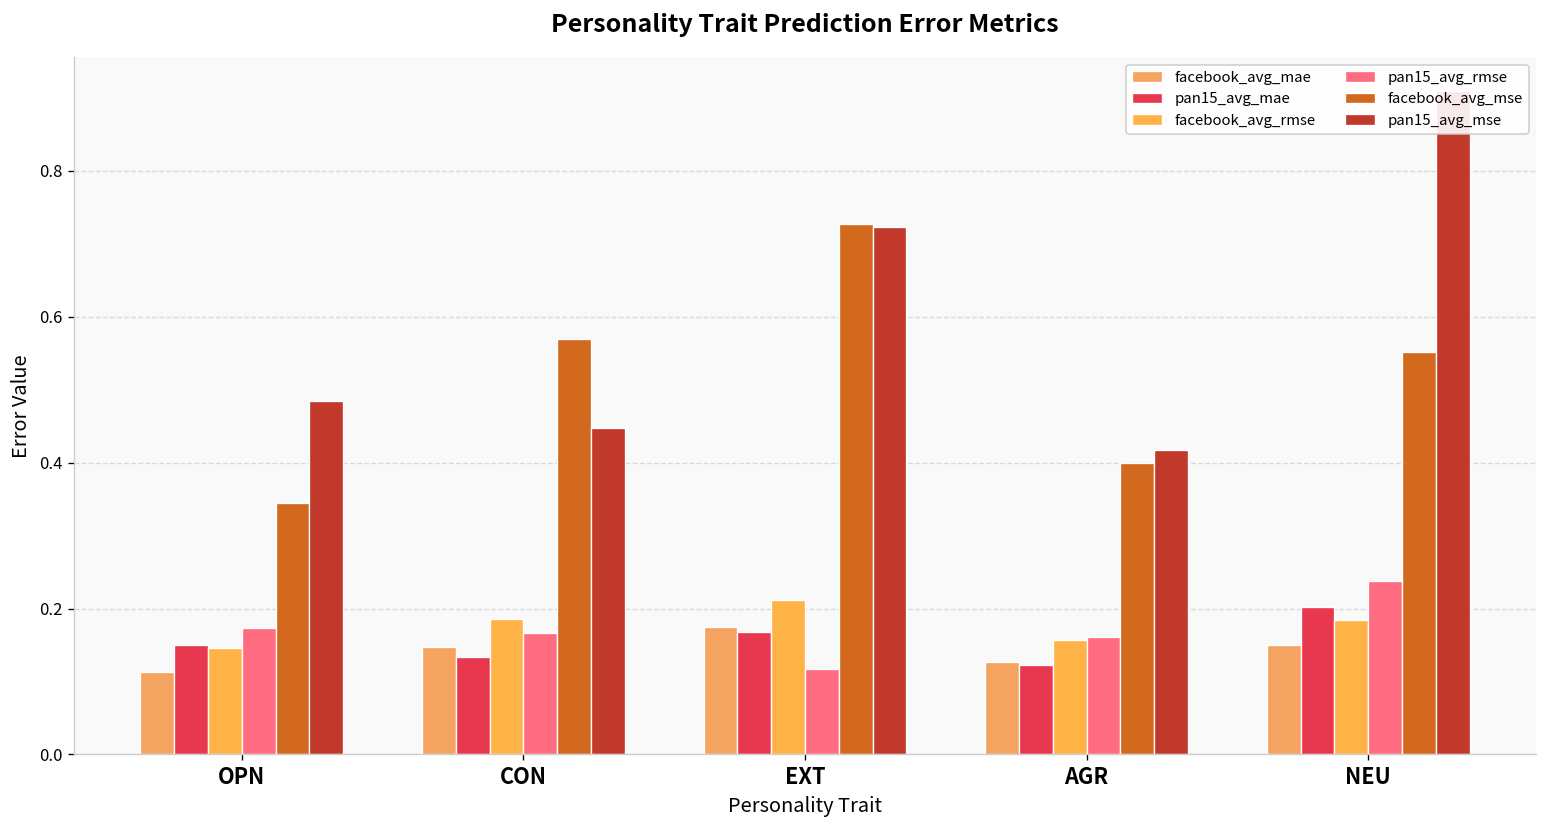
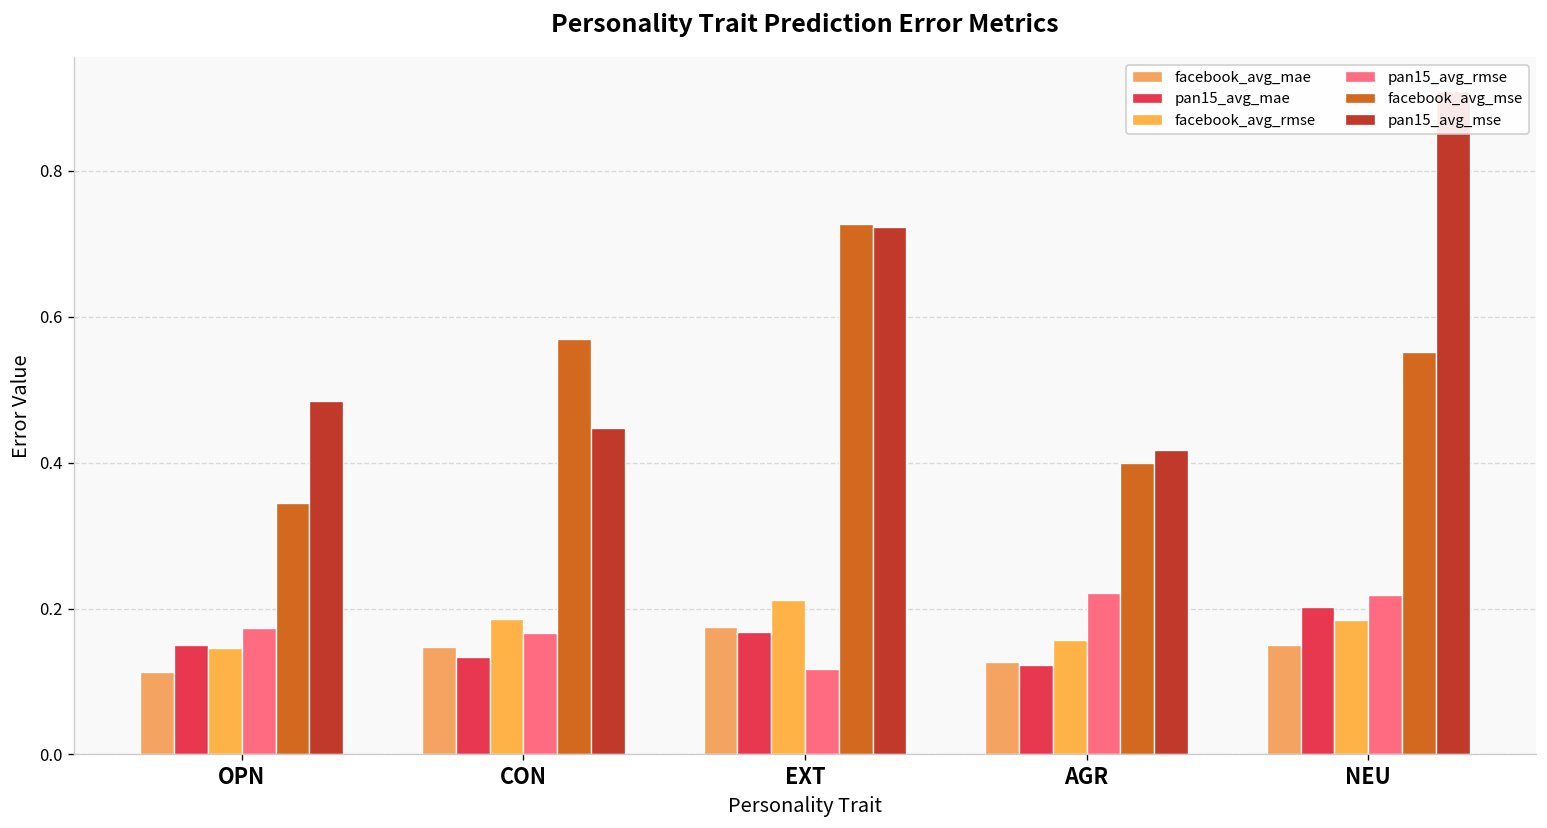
pan15_avg_rmse, AGR: 0.16 -> 0.22
pan15_avg_rmse, NEU: 0.24 -> 0.22
